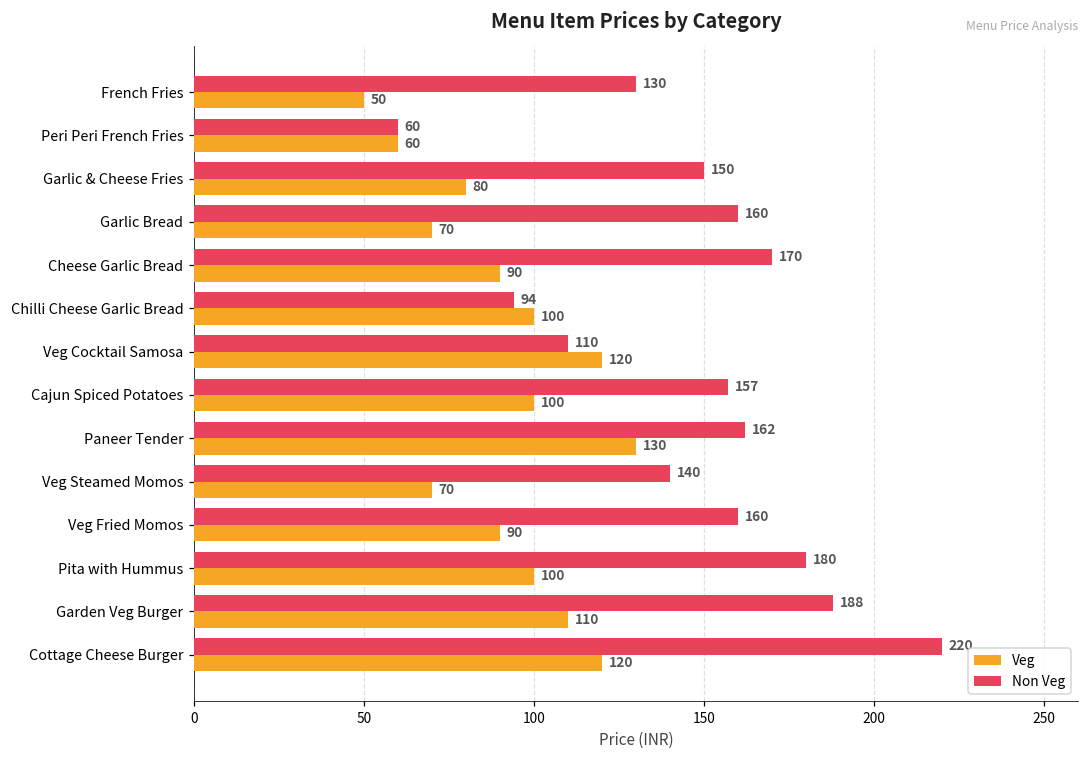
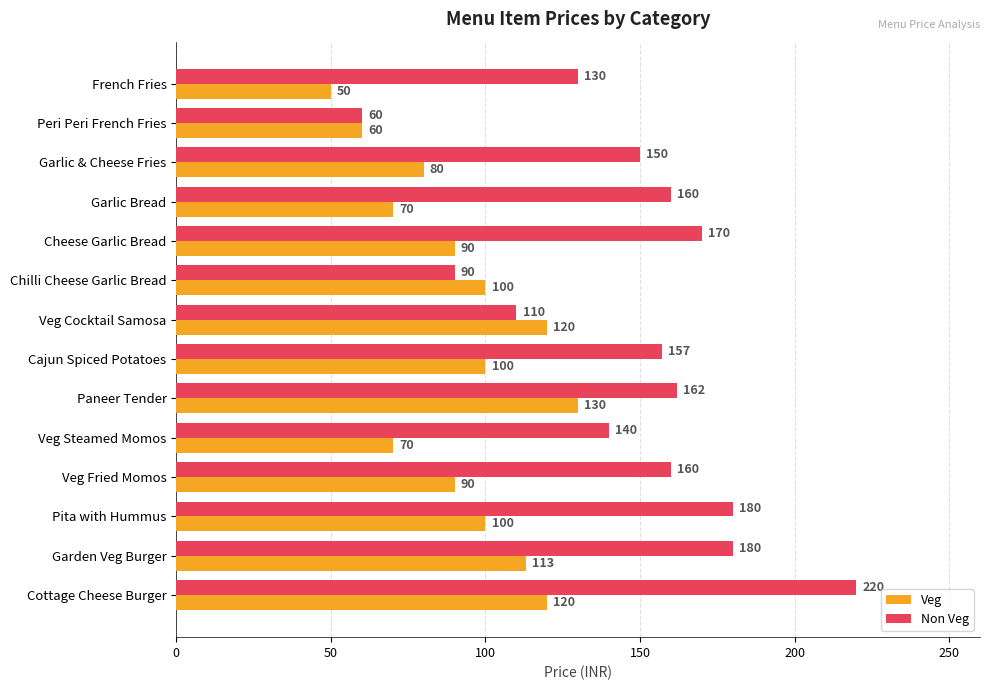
Non Veg, Chilli Cheese Garlic Bread: 94 -> 90
Non Veg, Garden Veg Burger: 188 -> 180
Veg, Garden Veg Burger: 110 -> 113
